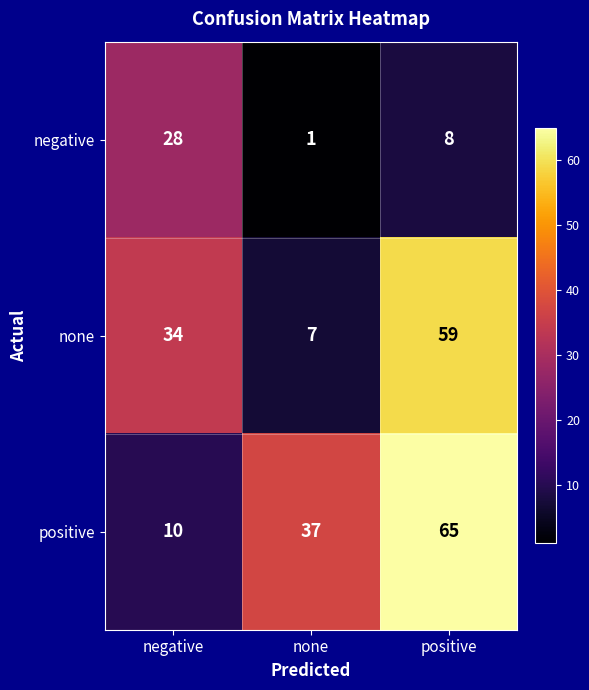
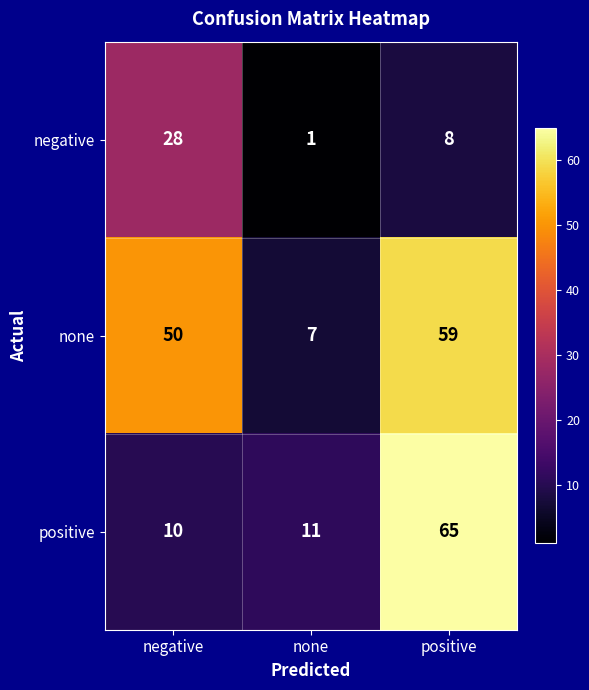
none, negative: 34 -> 50
positive, none: 37 -> 11
